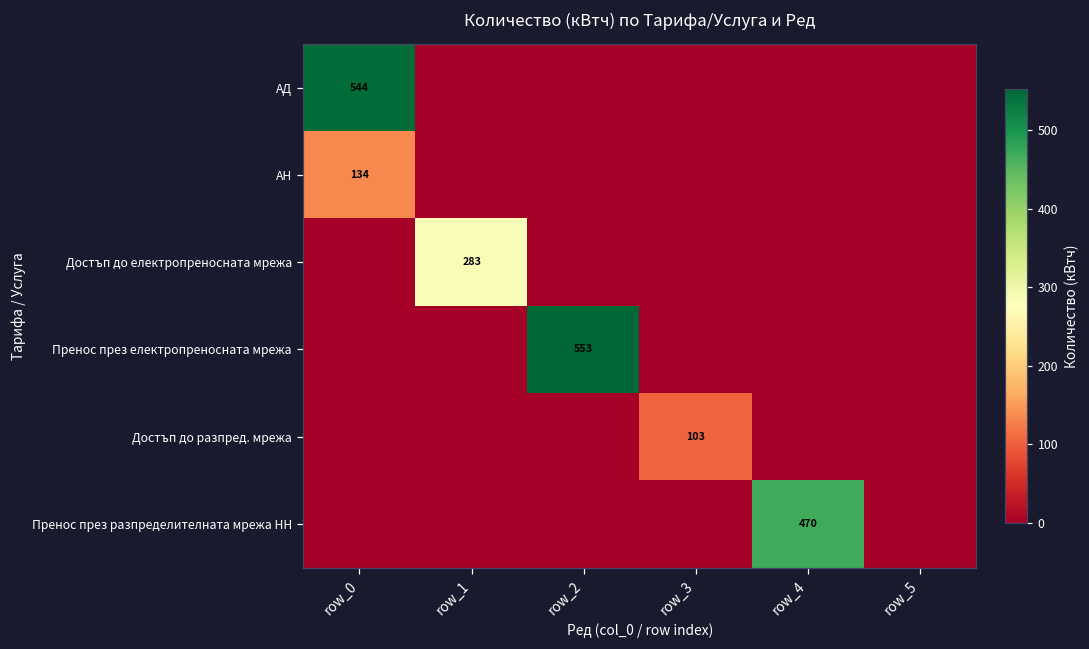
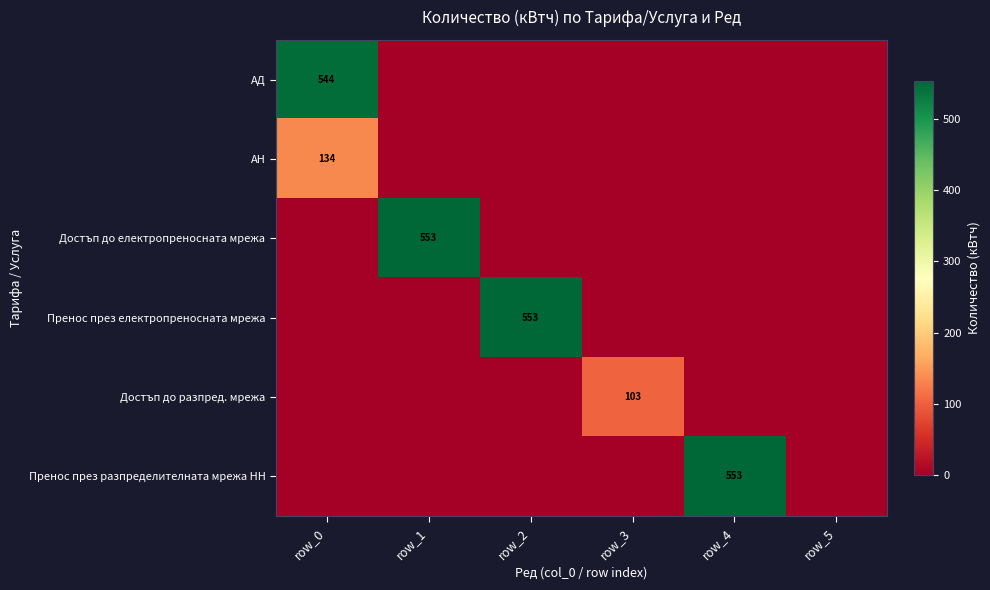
Достъп до електропреносната мрежа, row_1: 283 -> 553
Пренос през разпределителната мрежа НН, row_4: 470 -> 553
